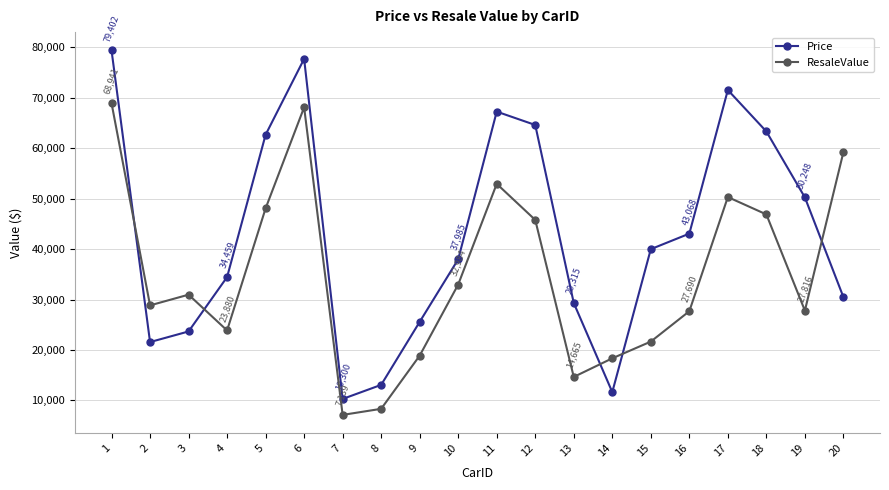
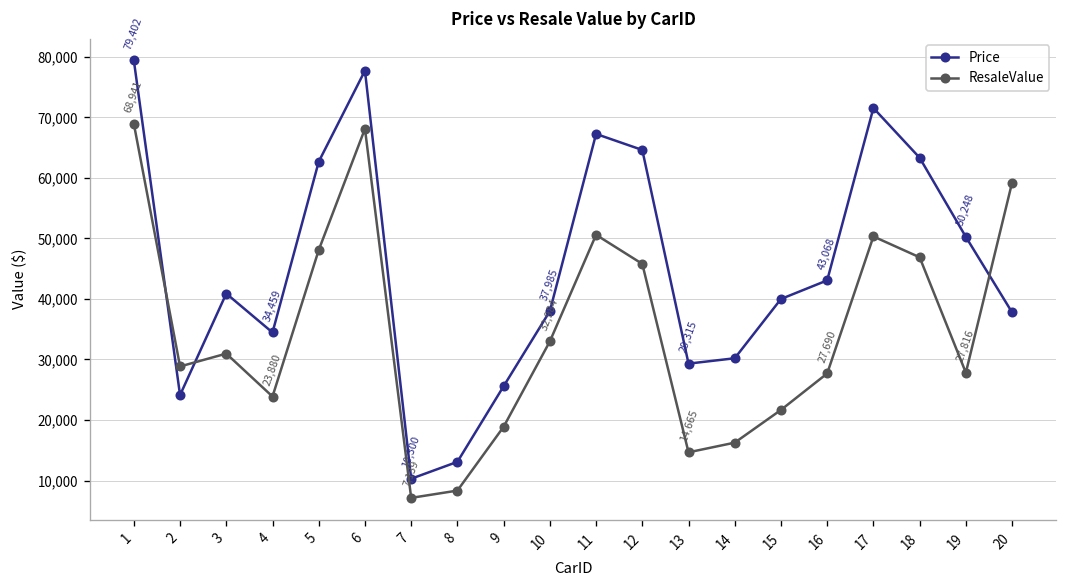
Price, 2: 22,000 -> 24,000
Price, 3: 24,000 -> 41,000
ResaleValue, 11: 53,000 -> 51,000
Price, 14: 12,000 -> 30,000
ResaleValue, 14: 18,000 -> 16,000
Price, 20: 30,000 -> 38,000
